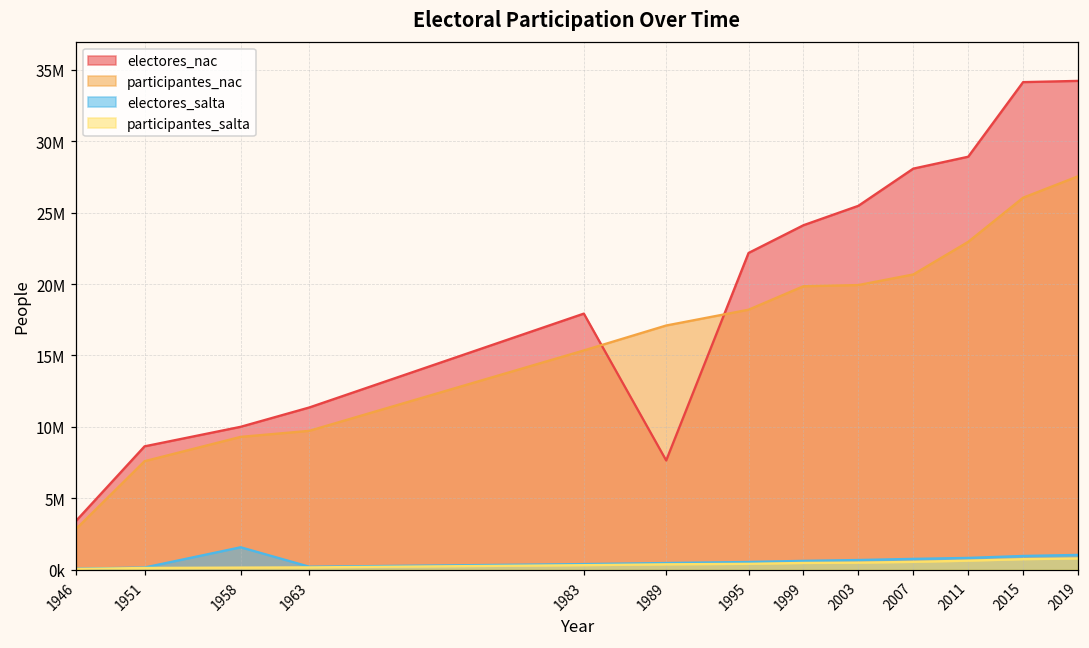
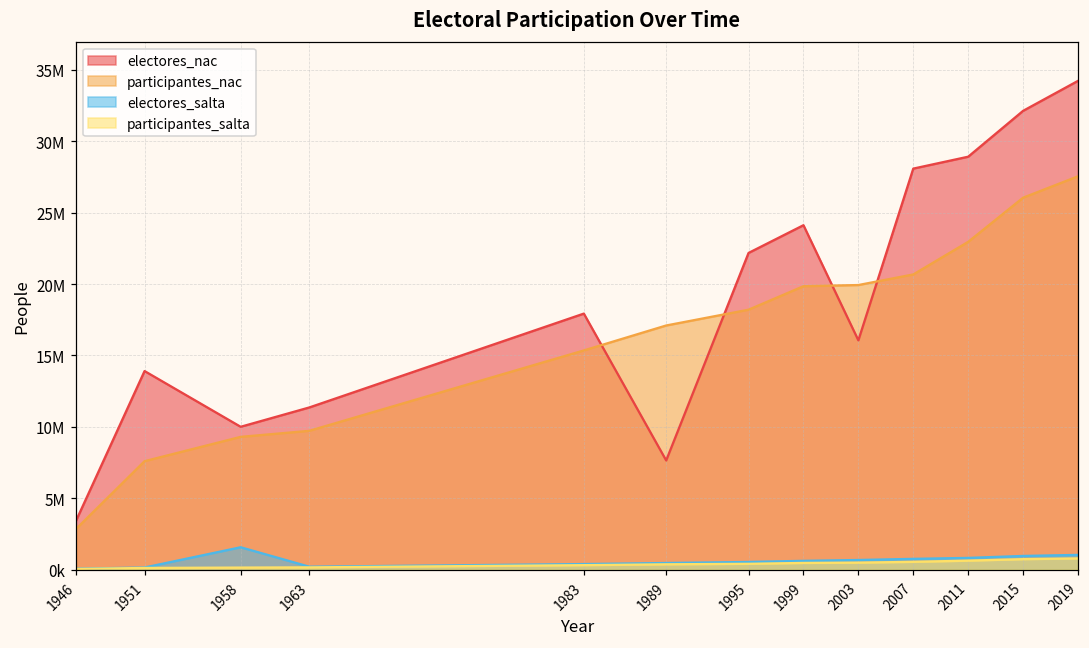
electores_nac, 1951: 8600000 -> 13900000
electores_nac, 2003: 25500000 -> 16100000
electores_nac, 2015: 34100000 -> 32100000
